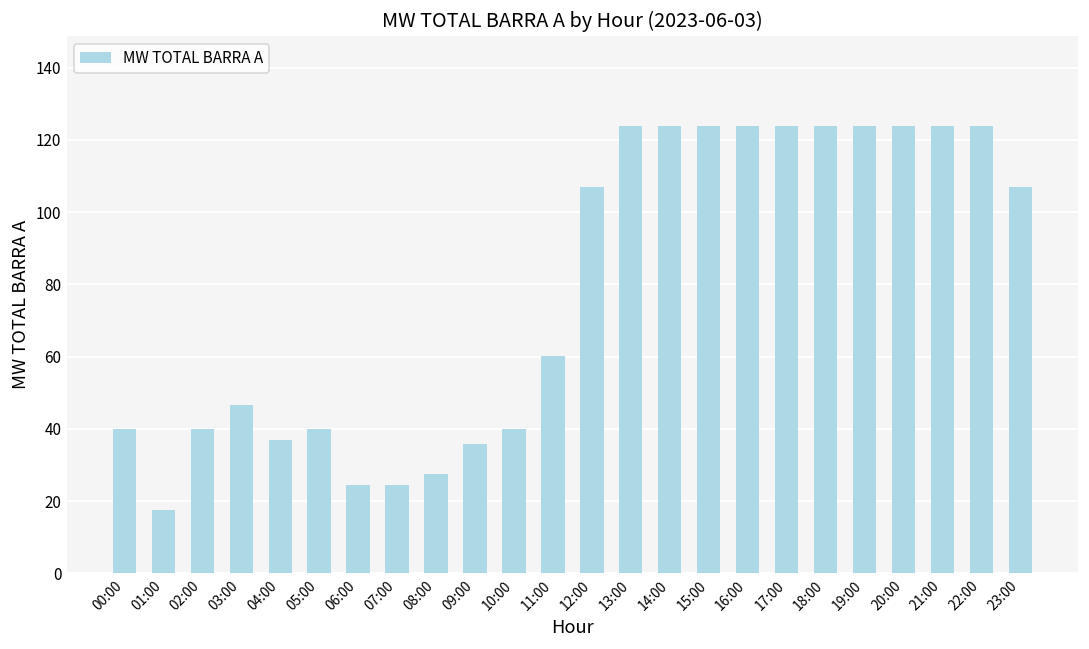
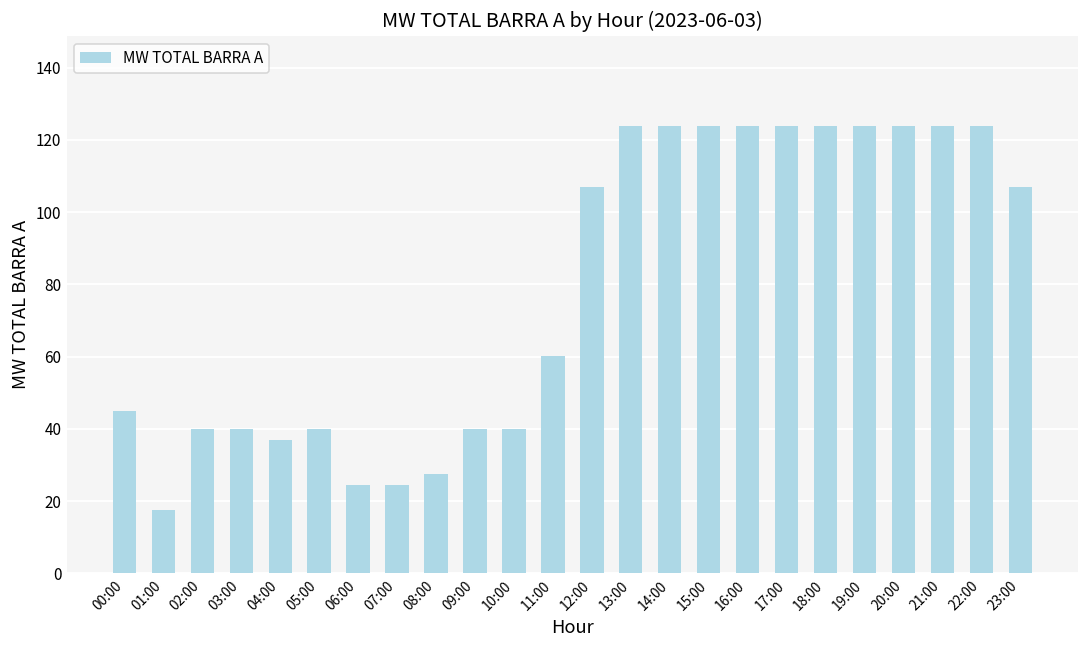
00:00: 40 -> 45
03:00: 47 -> 40
09:00: 36 -> 40
